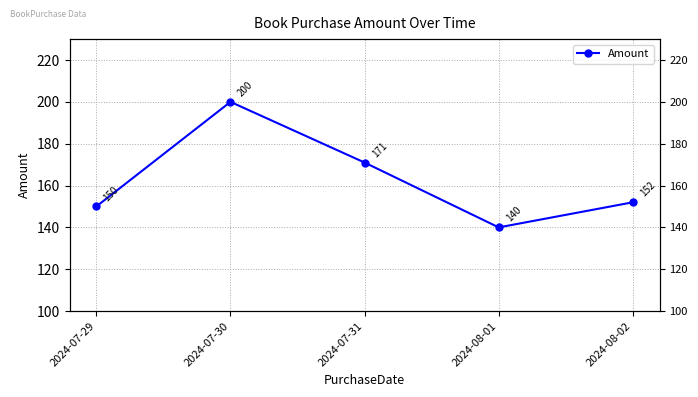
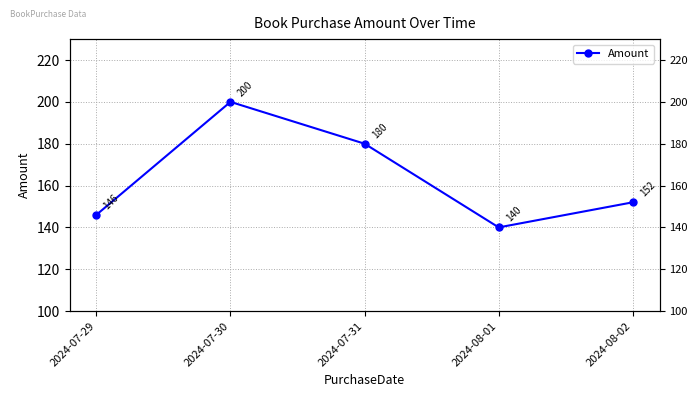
2024-07-29: 150 -> 146
2024-07-31: 171 -> 180
